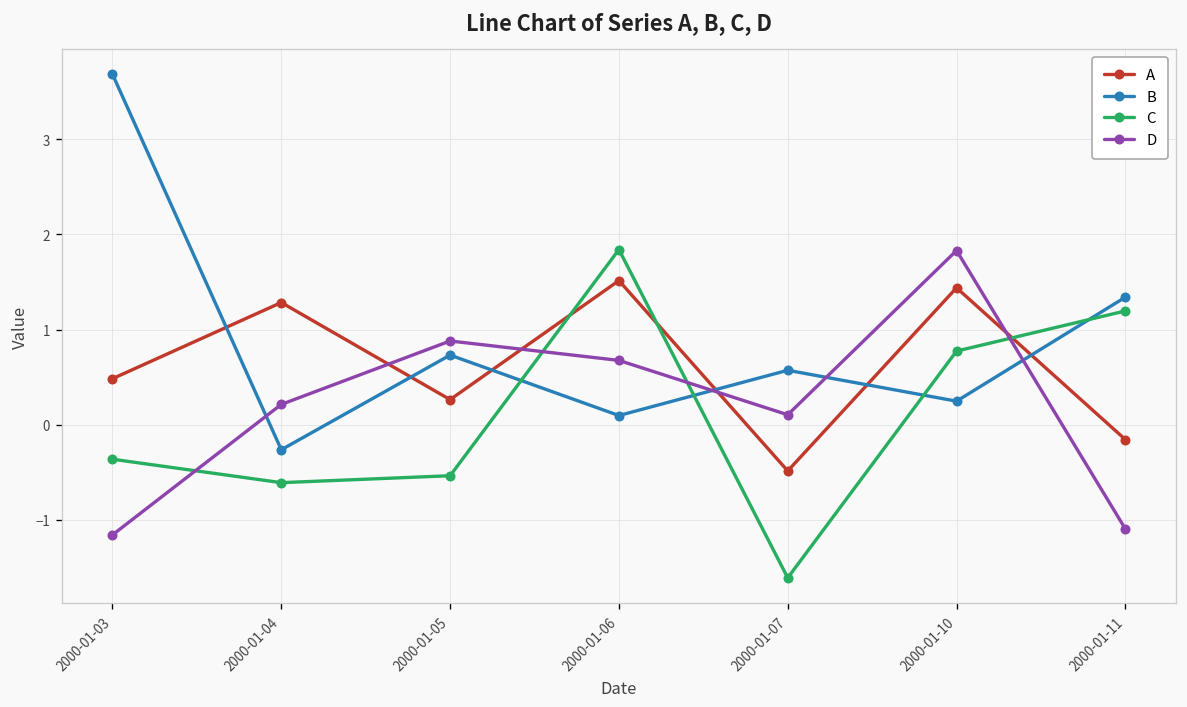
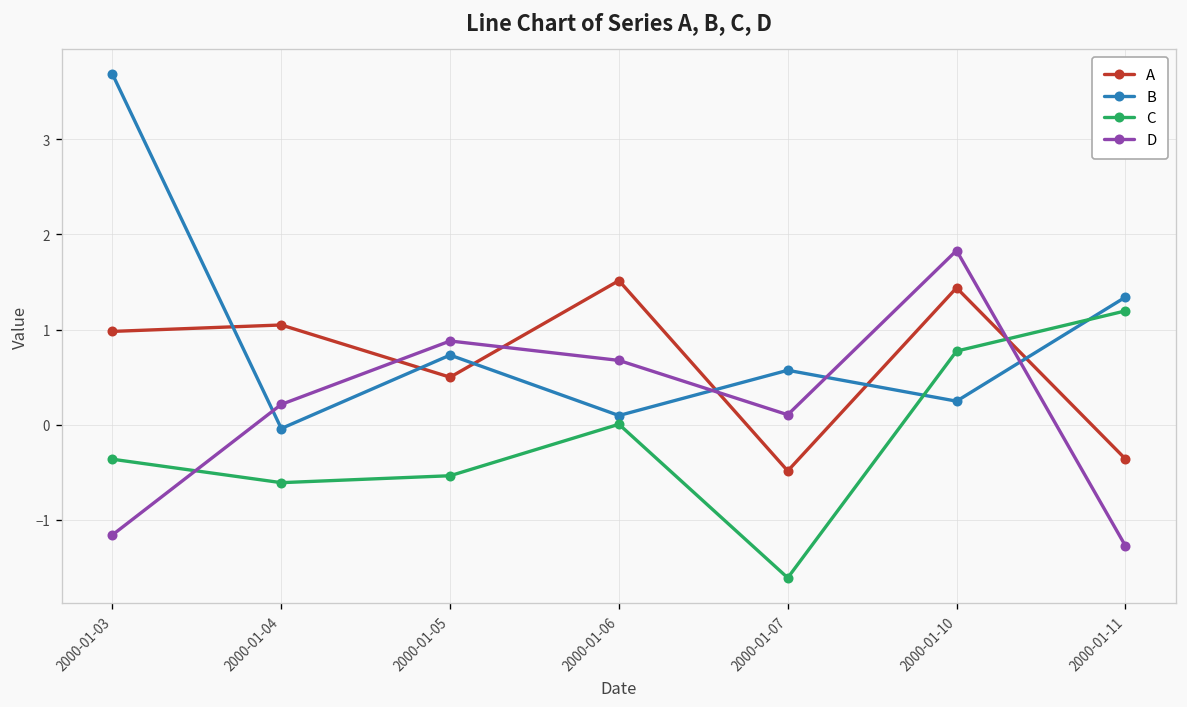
A, 2000-01-03: 0.5 -> 1.0
A, 2000-01-04: 1.3 -> 1.0
B, 2000-01-04: -0.3 -> 0.0
A, 2000-01-05: 0.3 -> 0.5
C, 2000-01-06: 1.8 -> 0.0
A, 2000-01-11: -0.2 -> -0.4
D, 2000-01-11: -1.1 -> -1.3
